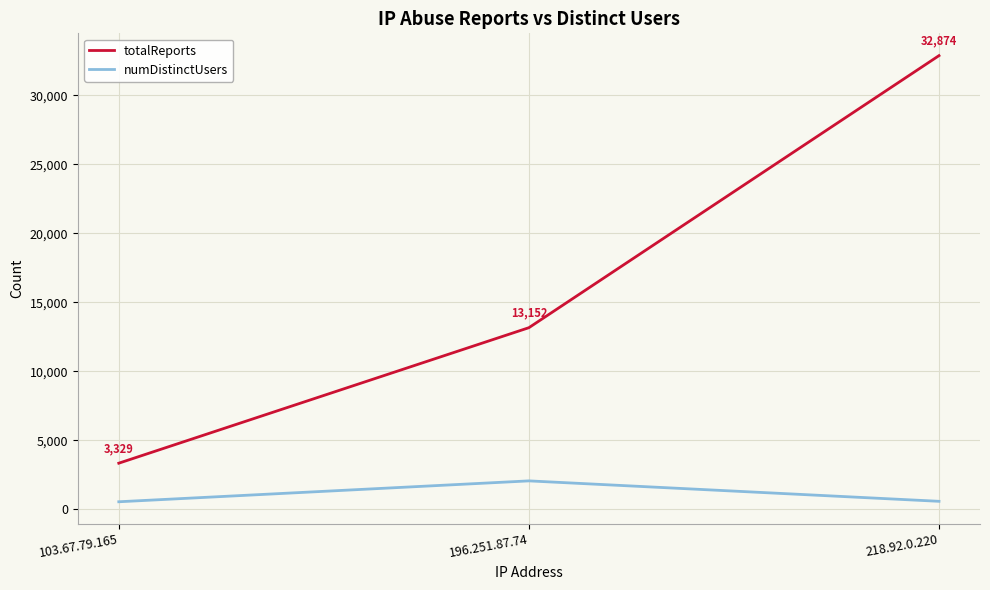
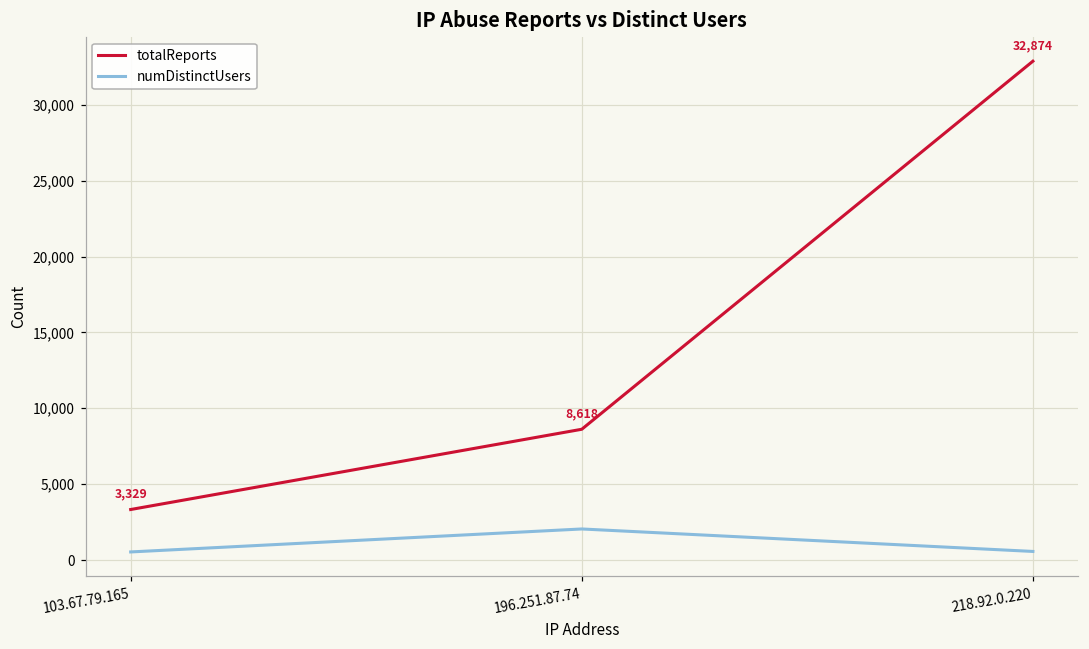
totalReports, 196.251.87.74: 13,152 -> 8,618
